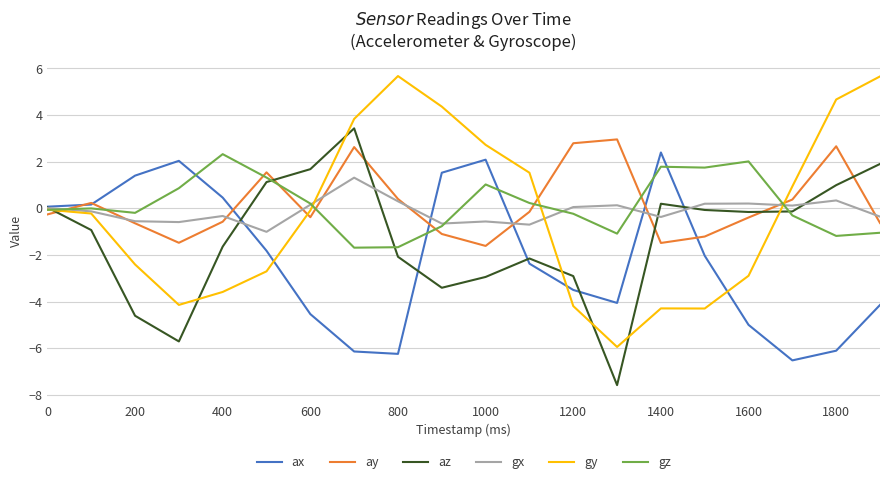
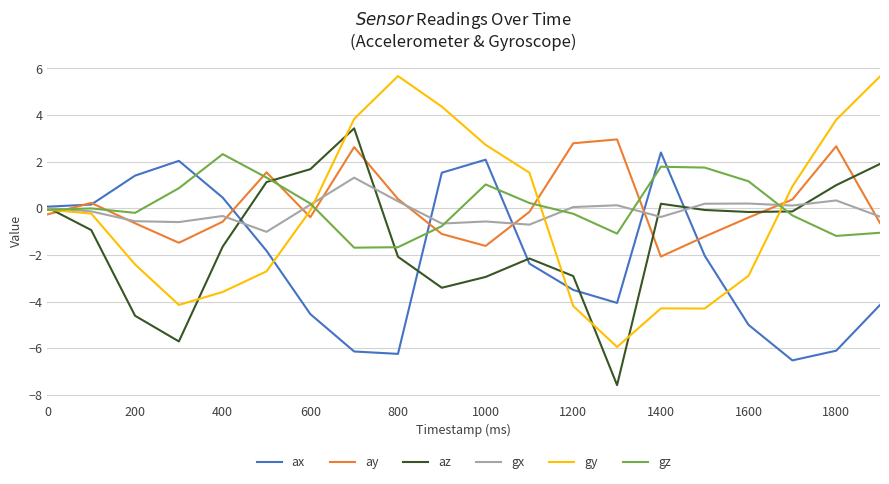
ay, 1400: -1.5 -> -2.1
gz, 1600: 2.0 -> 1.2
gy, 1800: 4.7 -> 3.8
